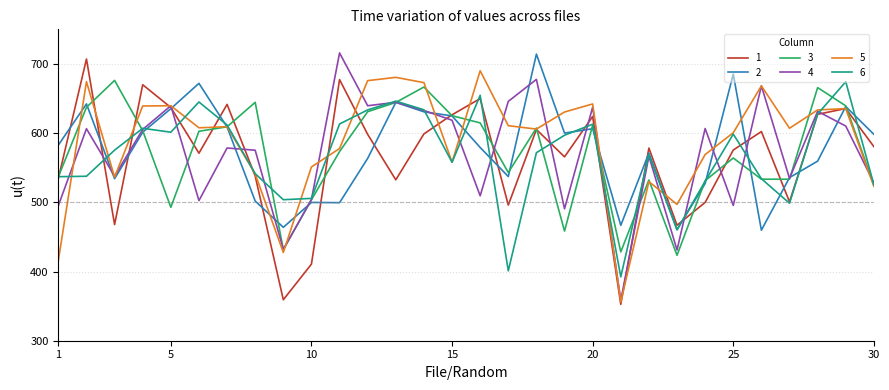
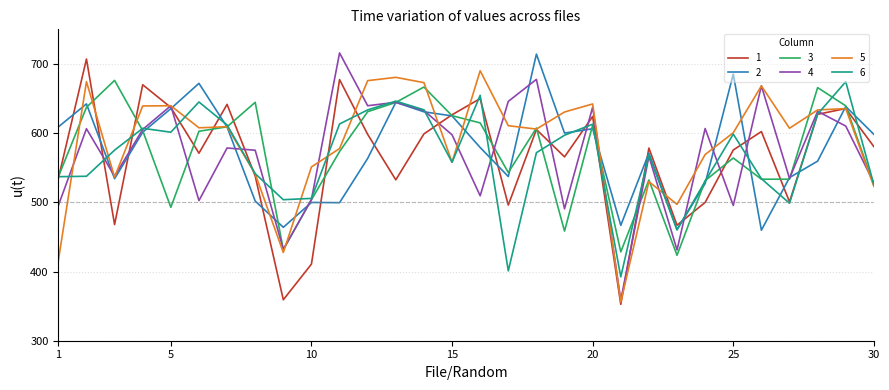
2, 1: 580 -> 610
4, 15: 620 -> 600
